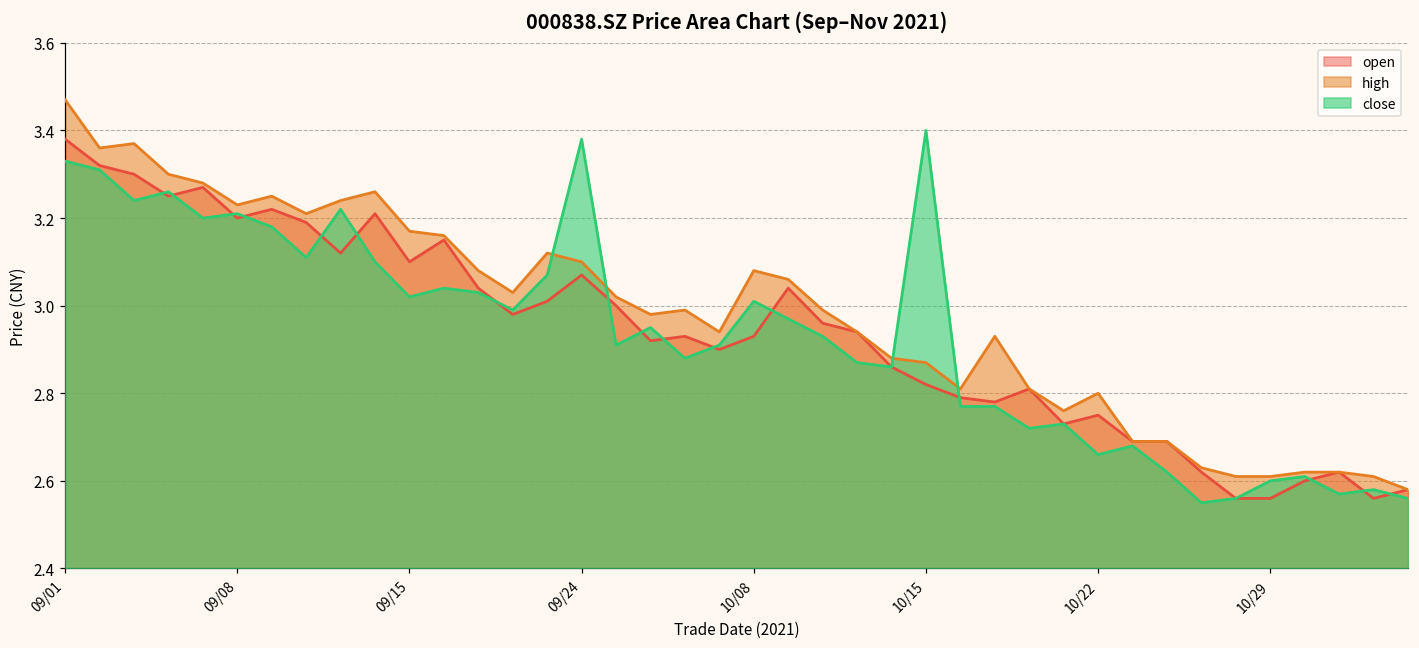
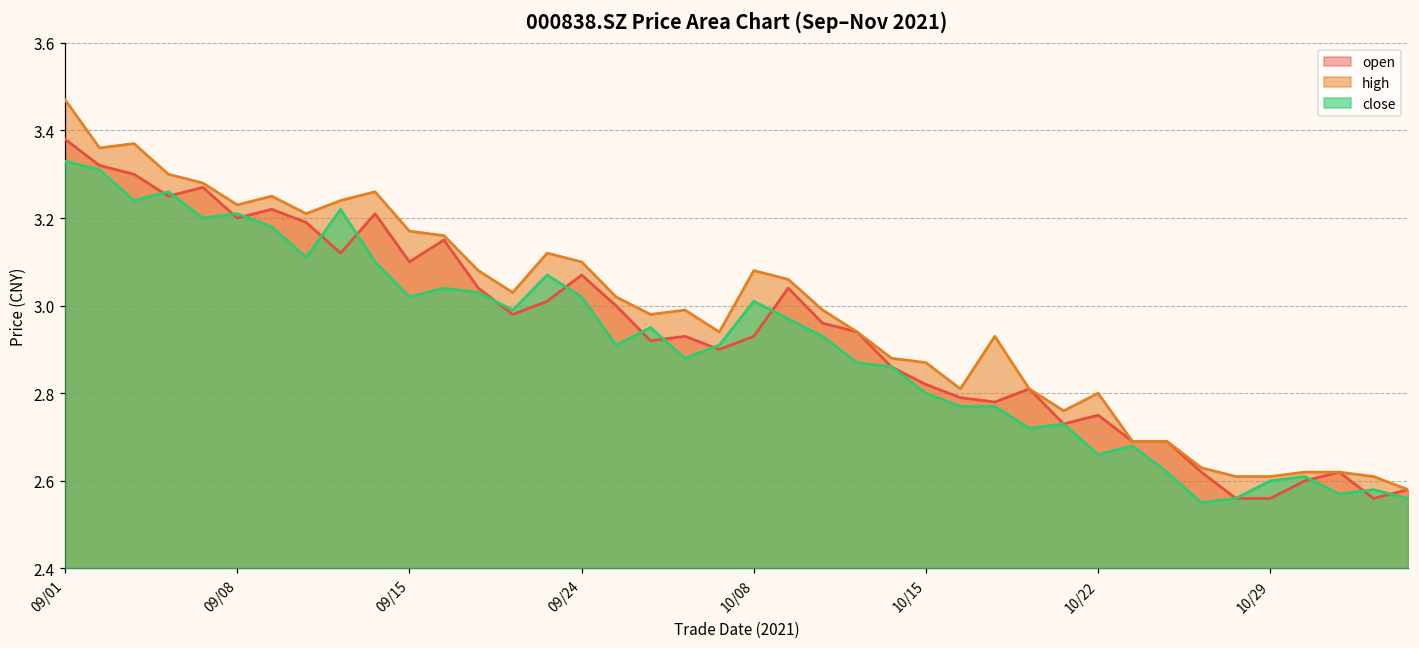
close, 09/24: 3.38 -> 3.02
close, 10/15: 3.4 -> 2.8
